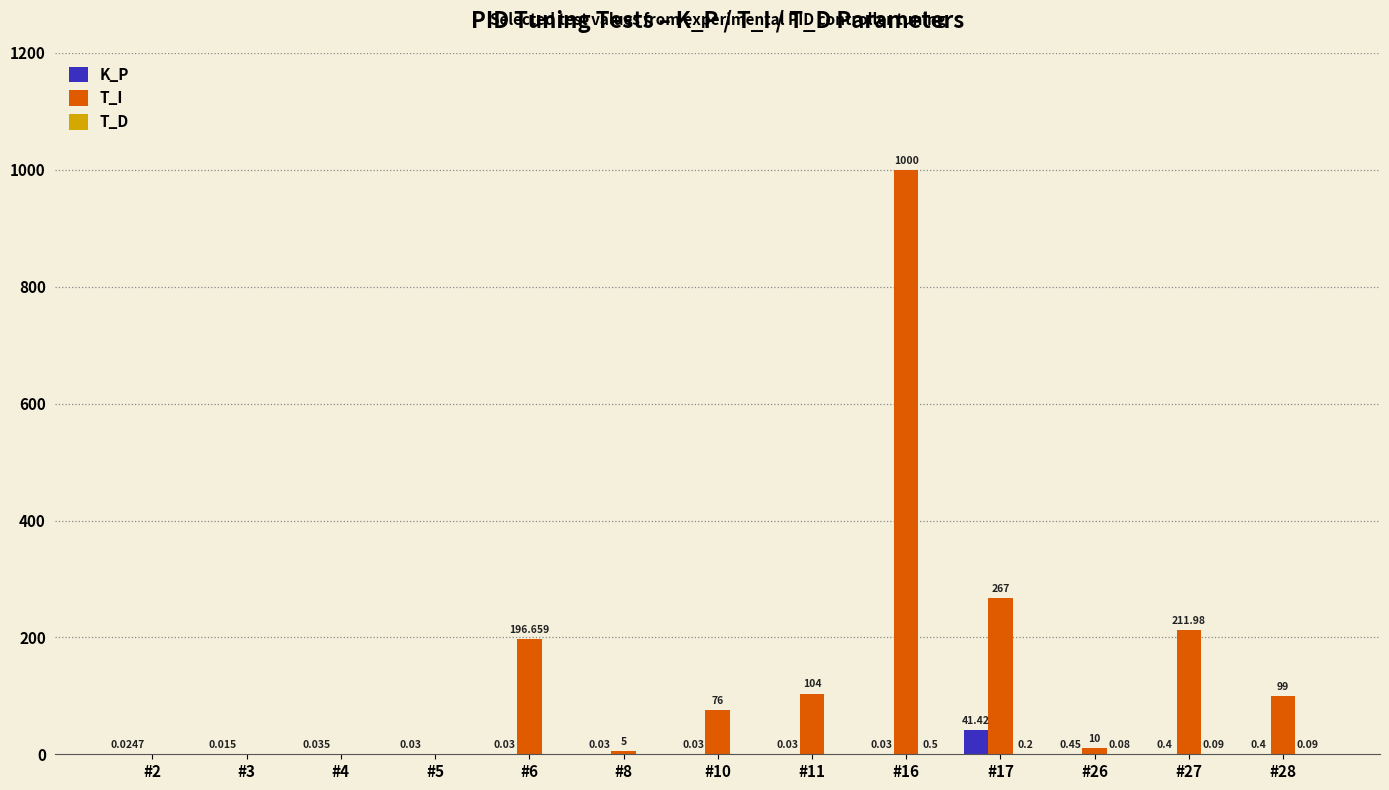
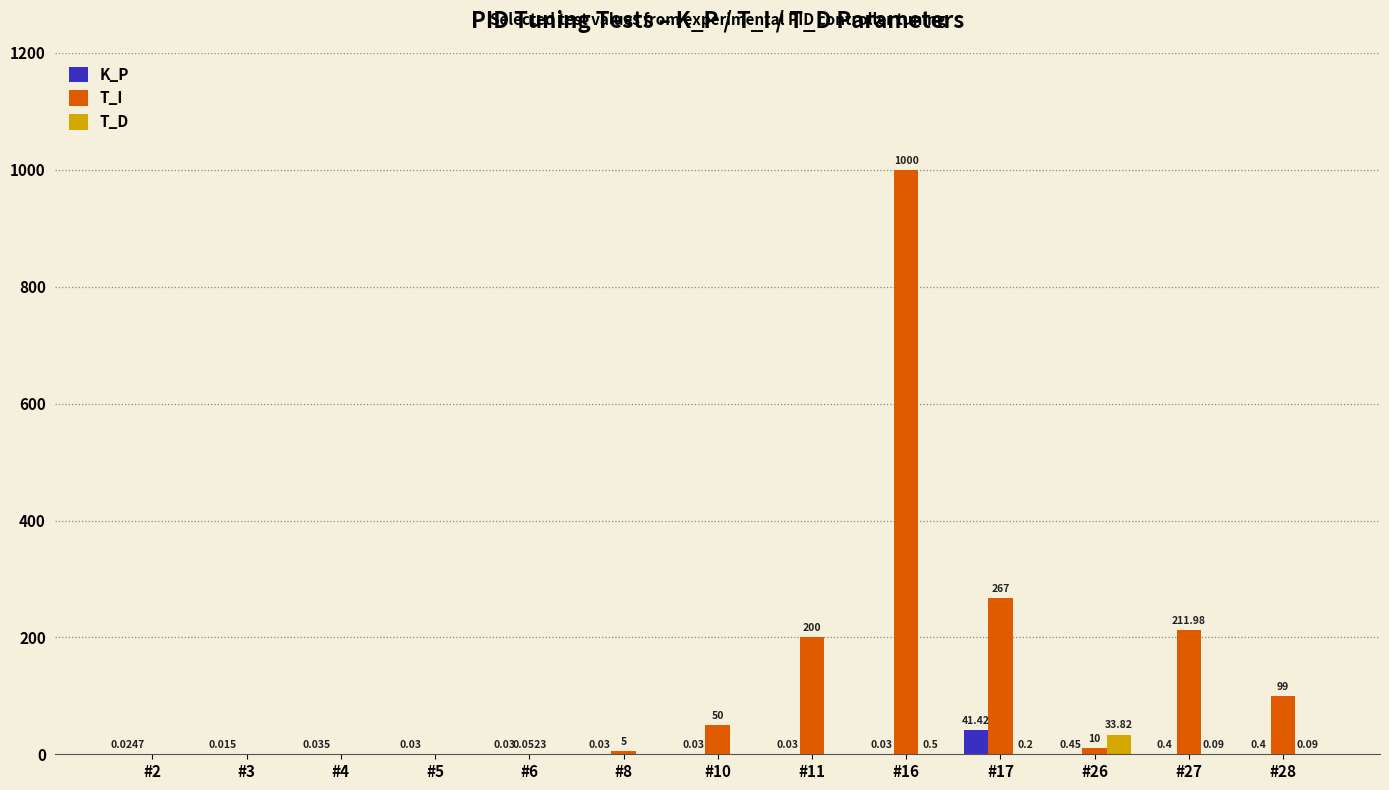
T_I, #6: 196.659 -> 0.0523
T_I, #10: 76 -> 50
T_I, #11: 104 -> 200
T_D, #26: 0.08 -> 33.82
